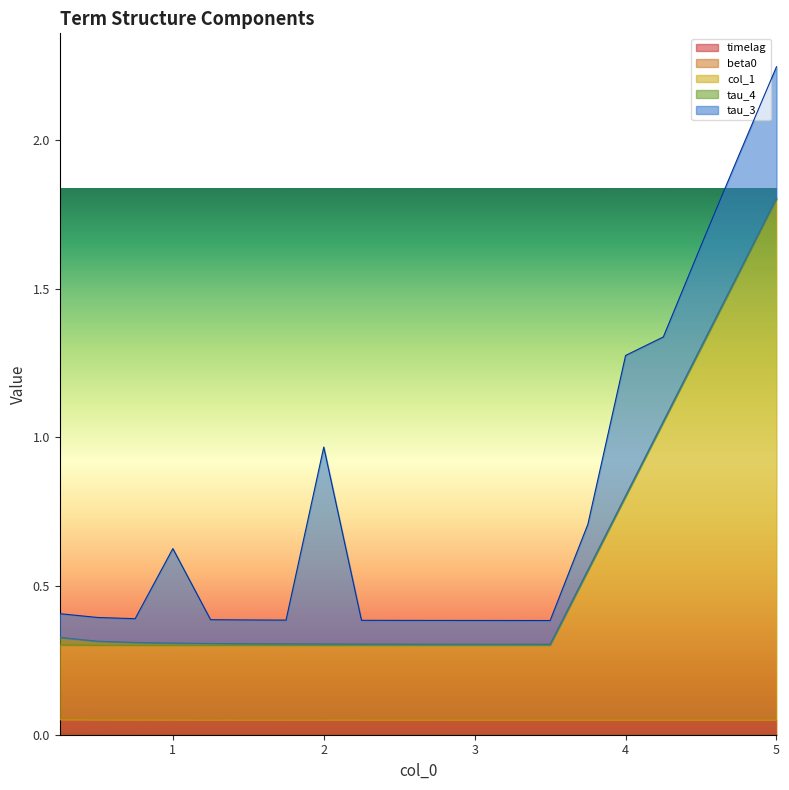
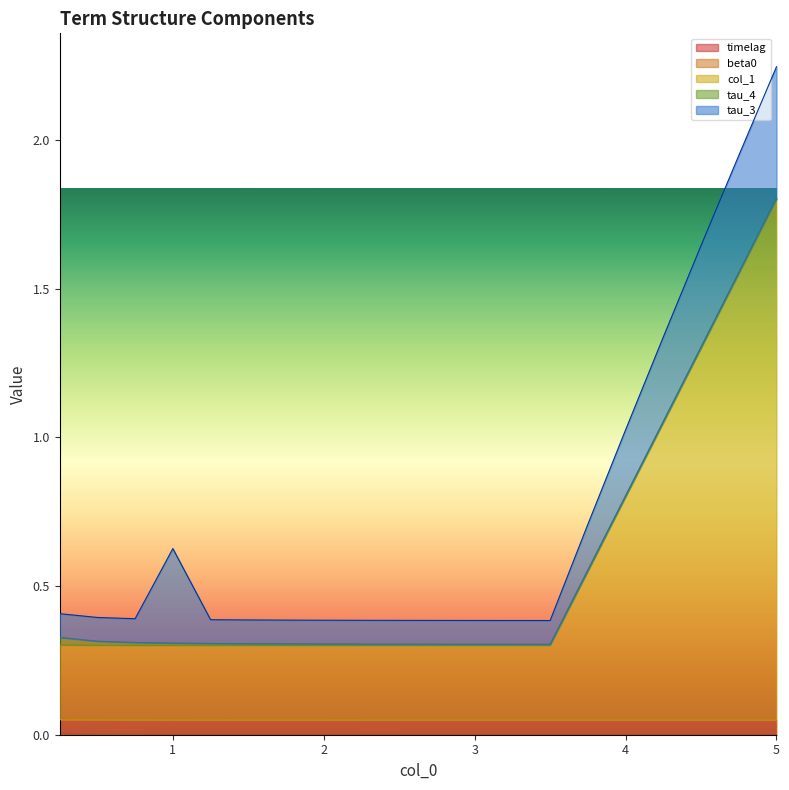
tau_3, 2: 0.66 -> 0.08
tau_3, 4: 0.47 -> 0.22
